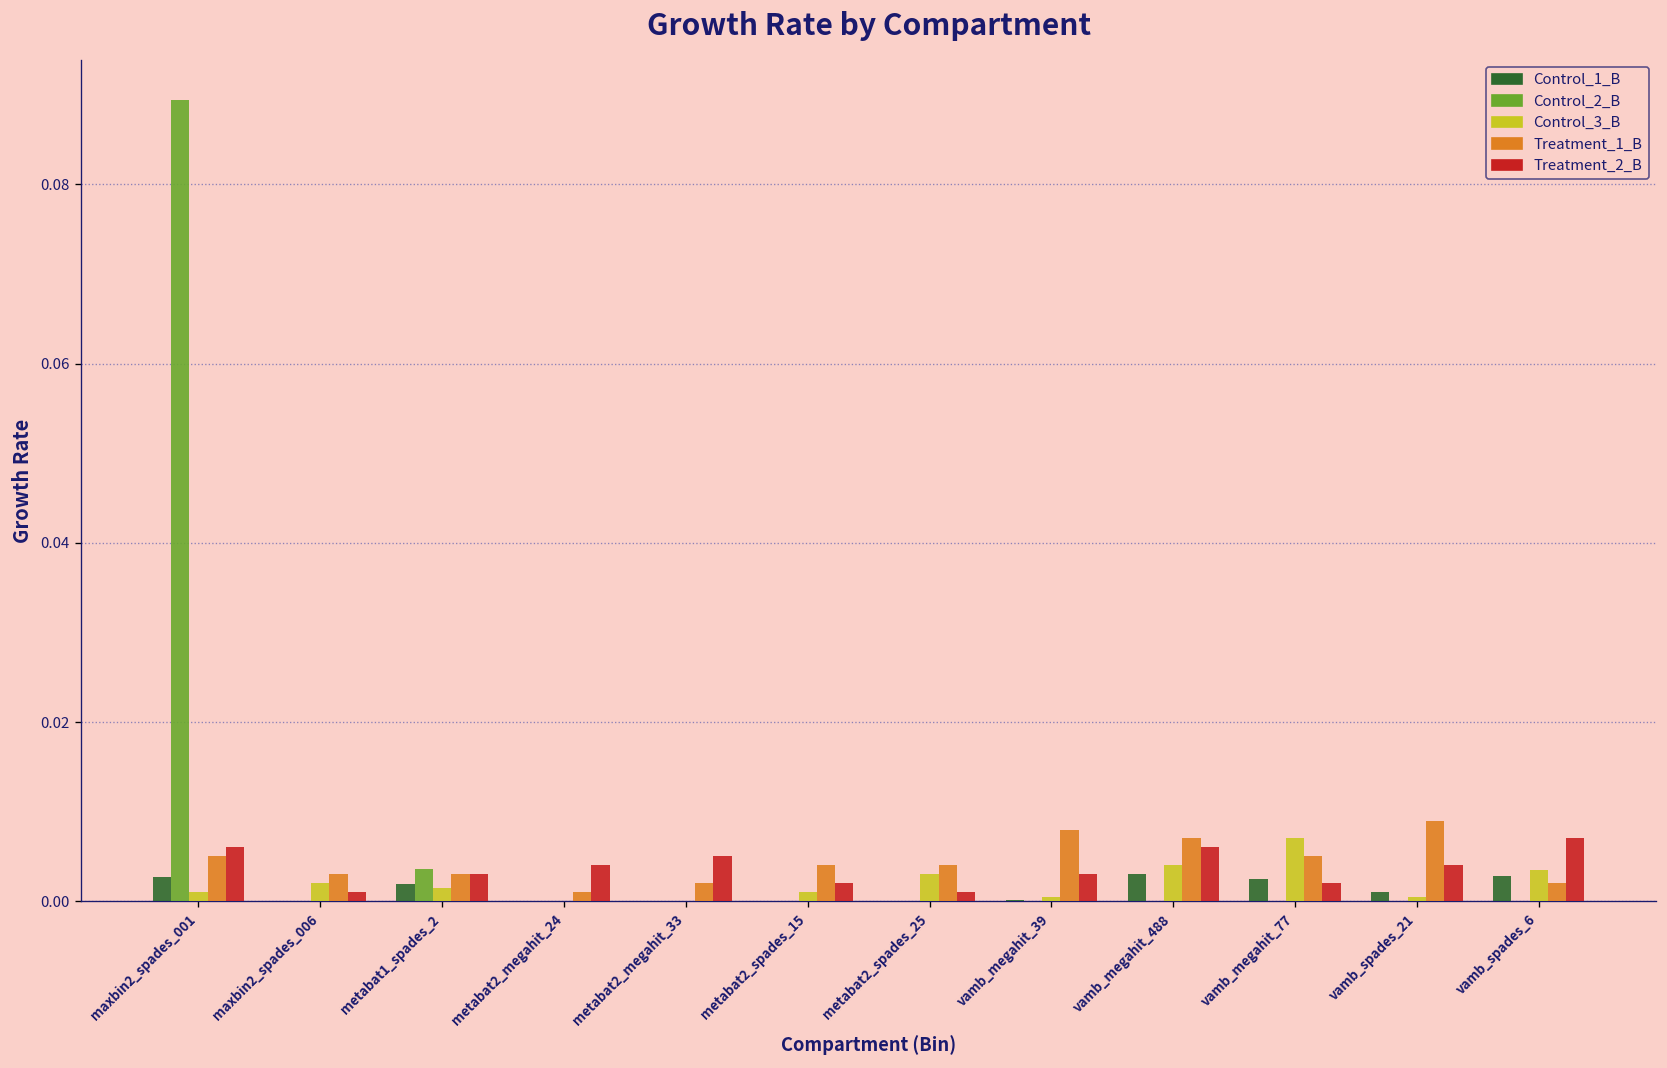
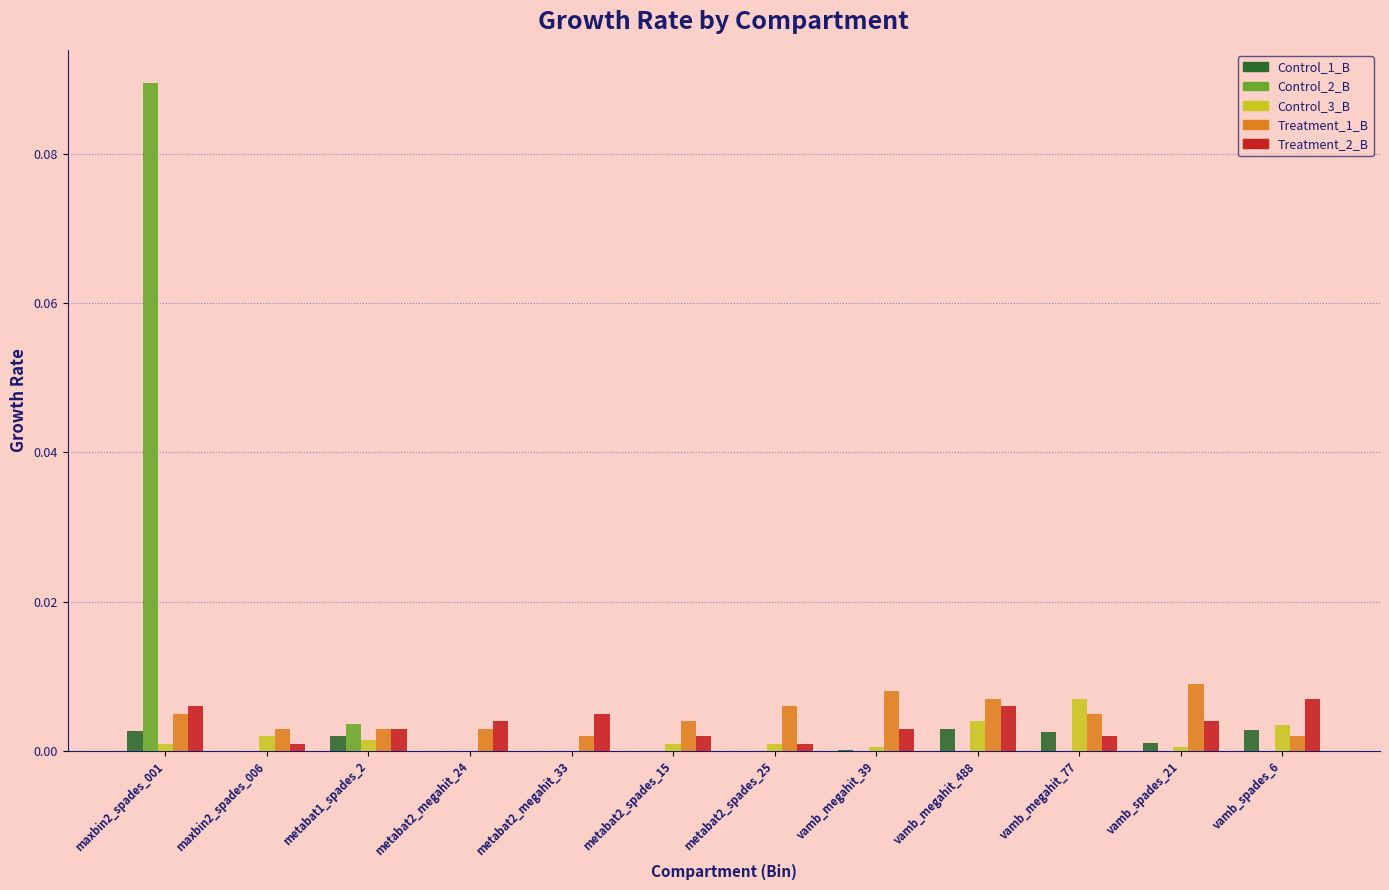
Treatment_1_B, metabat2_megahit_24: 0.001 -> 0.003
Control_3_B, metabat2_spades_25: 0.003 -> 0.001
Treatment_1_B, metabat2_spades_25: 0.004 -> 0.006
